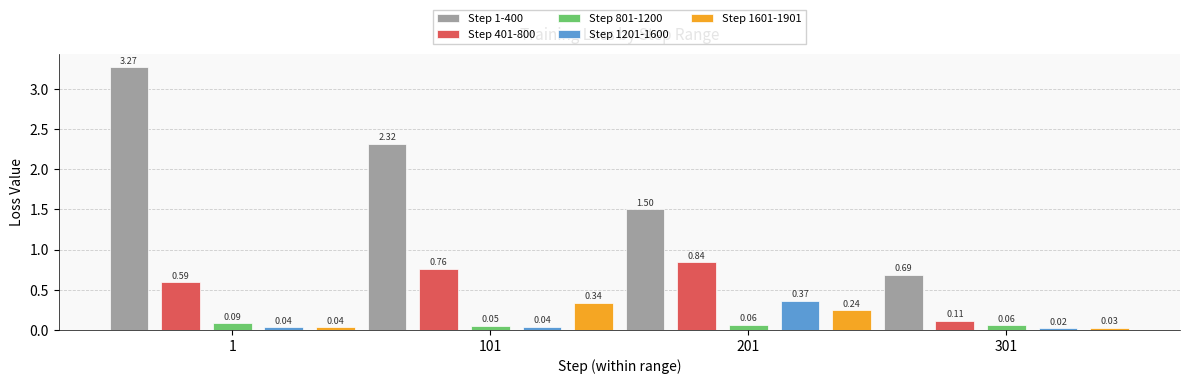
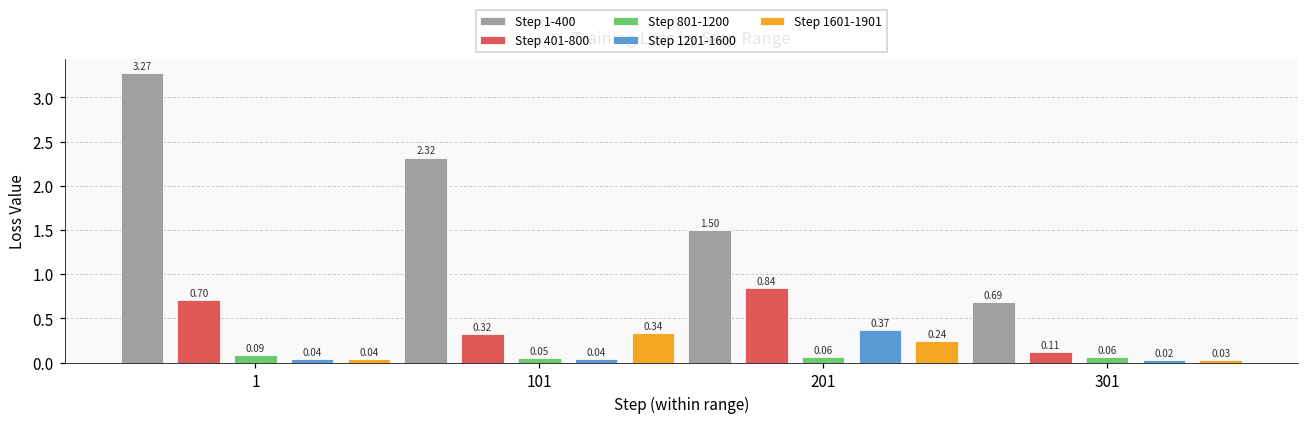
Step 401-800, 1: 0.59 -> 0.70
Step 401-800, 101: 0.76 -> 0.32
